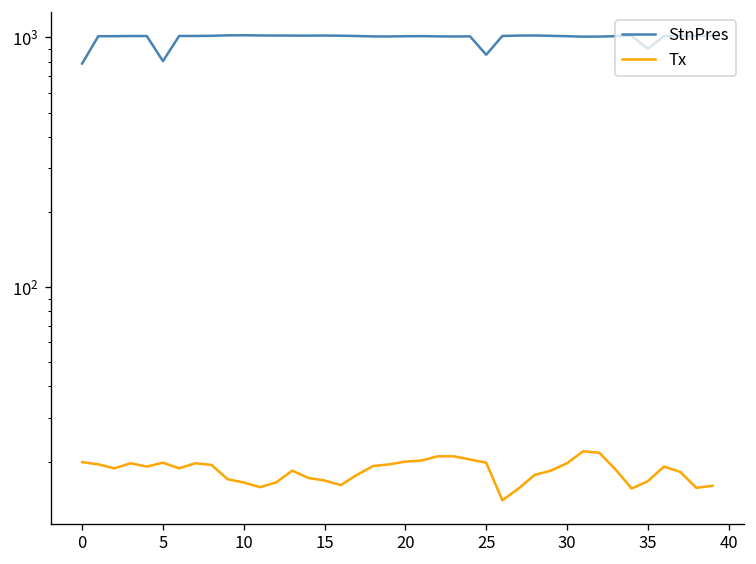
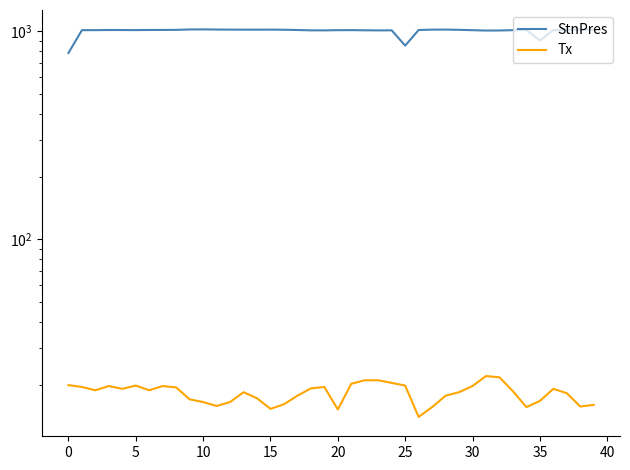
StnPres, 5: 800 -> 1000
Tx, 15: 17 -> 15
Tx, 20: 20 -> 15
